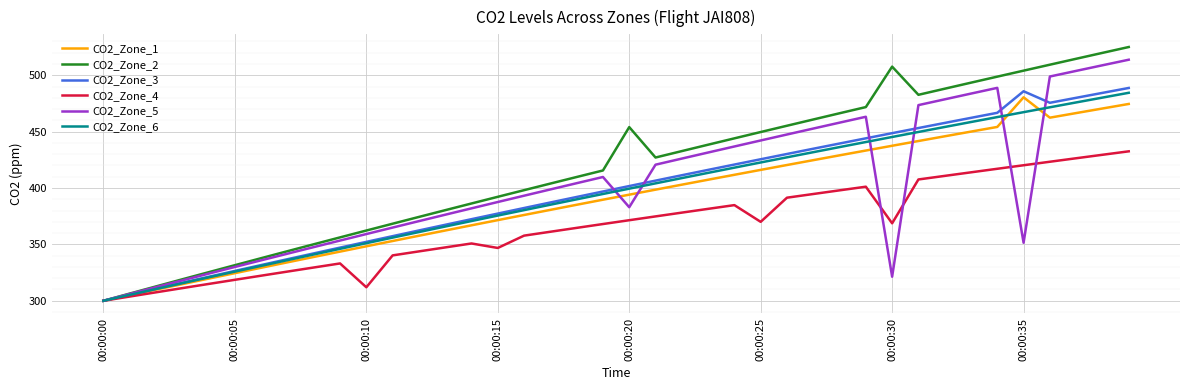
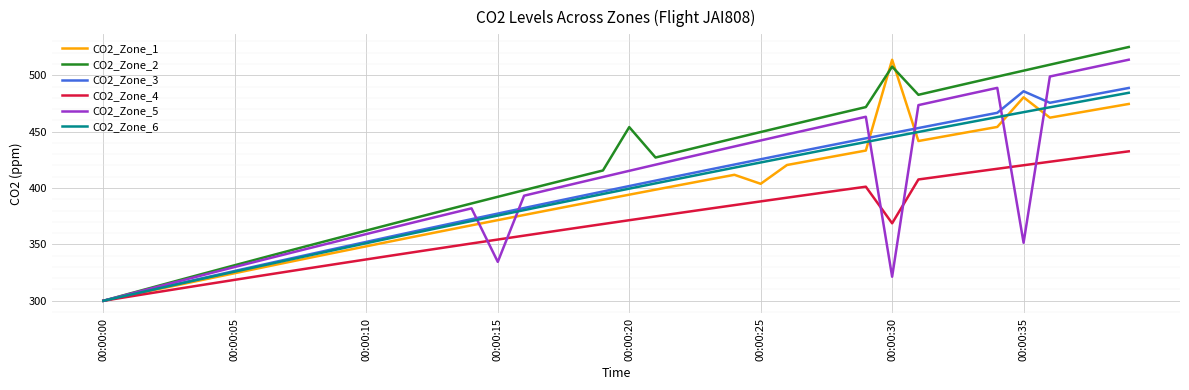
CO2_Zone_4, 00:00:10: 312 -> 337
CO2_Zone_4, 00:00:15: 347 -> 354
CO2_Zone_5, 00:00:15: 388 -> 335
CO2_Zone_5, 00:00:20: 383 -> 415
CO2_Zone_1, 00:00:25: 416 -> 404
CO2_Zone_4, 00:00:25: 370 -> 388
CO2_Zone_1, 00:00:30: 437 -> 514
